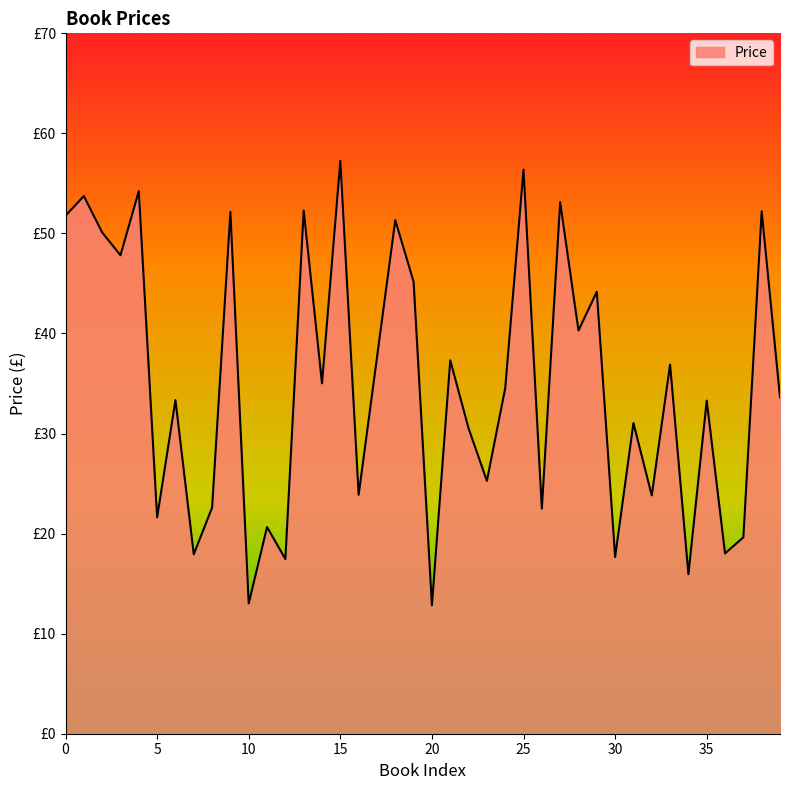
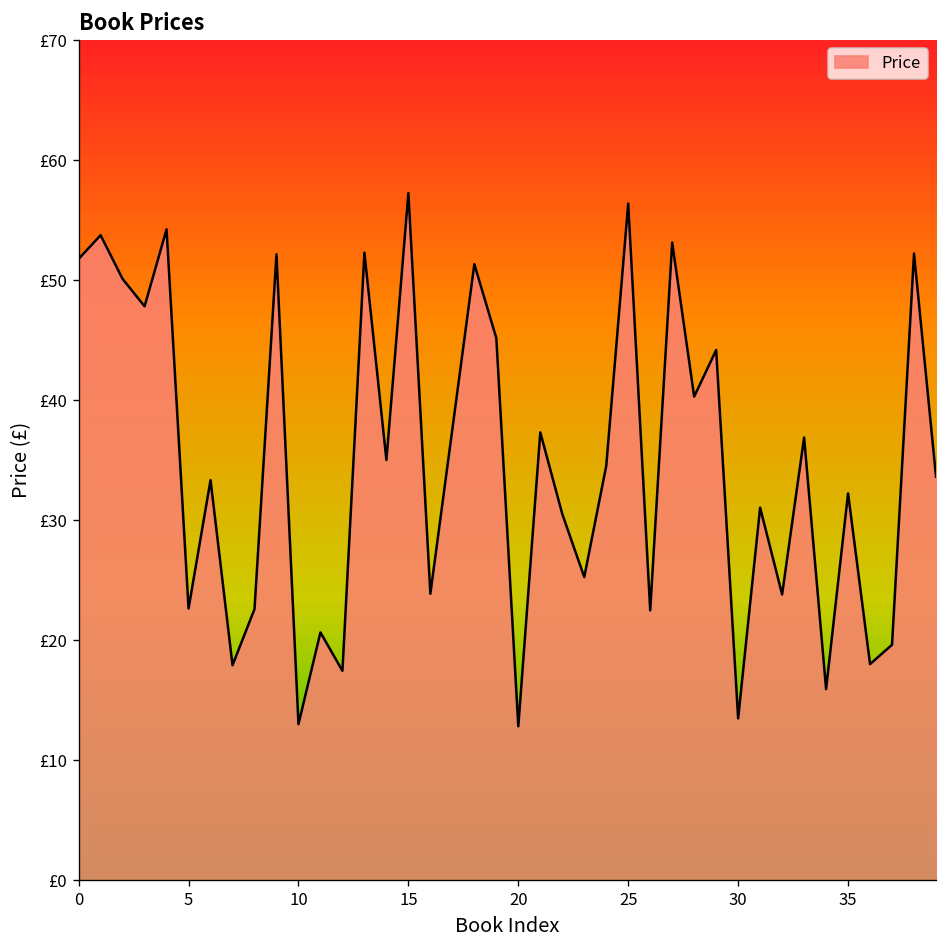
5: £21.6 -> £22.7
30: £17.7 -> £13.5
35: £33.3 -> £32.2
